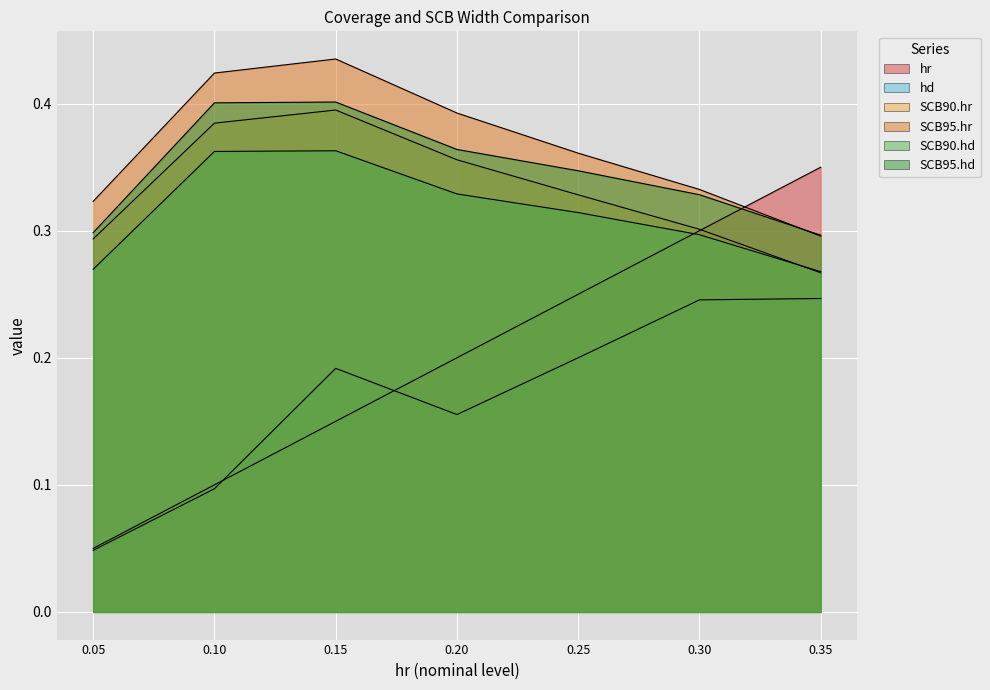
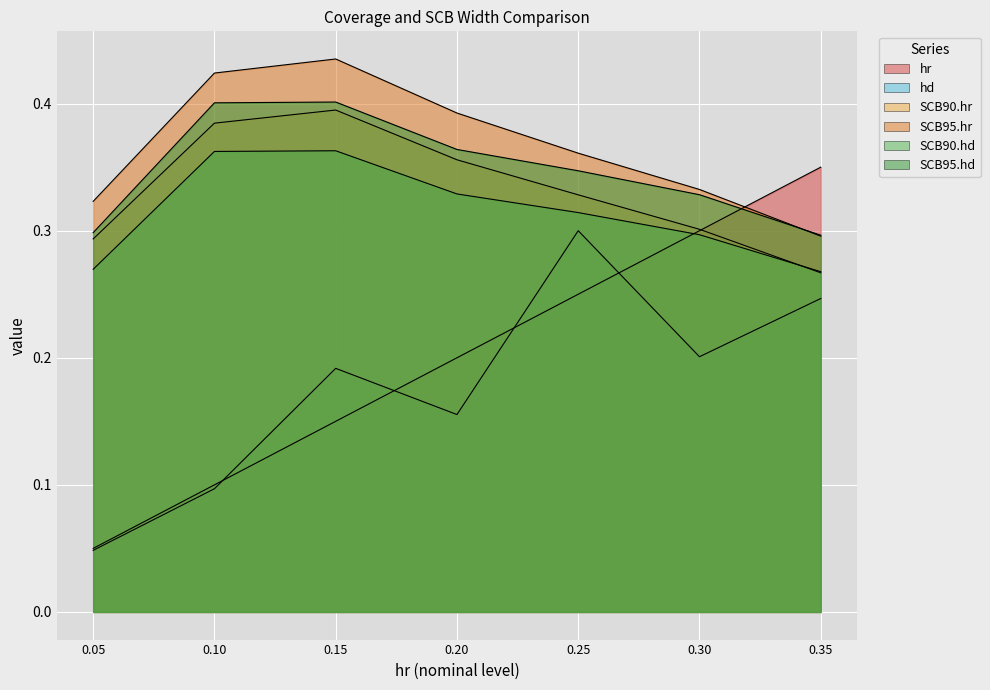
hd, 0.25: 0.2 -> 0.3
hd, 0.30: 0.246 -> 0.201
